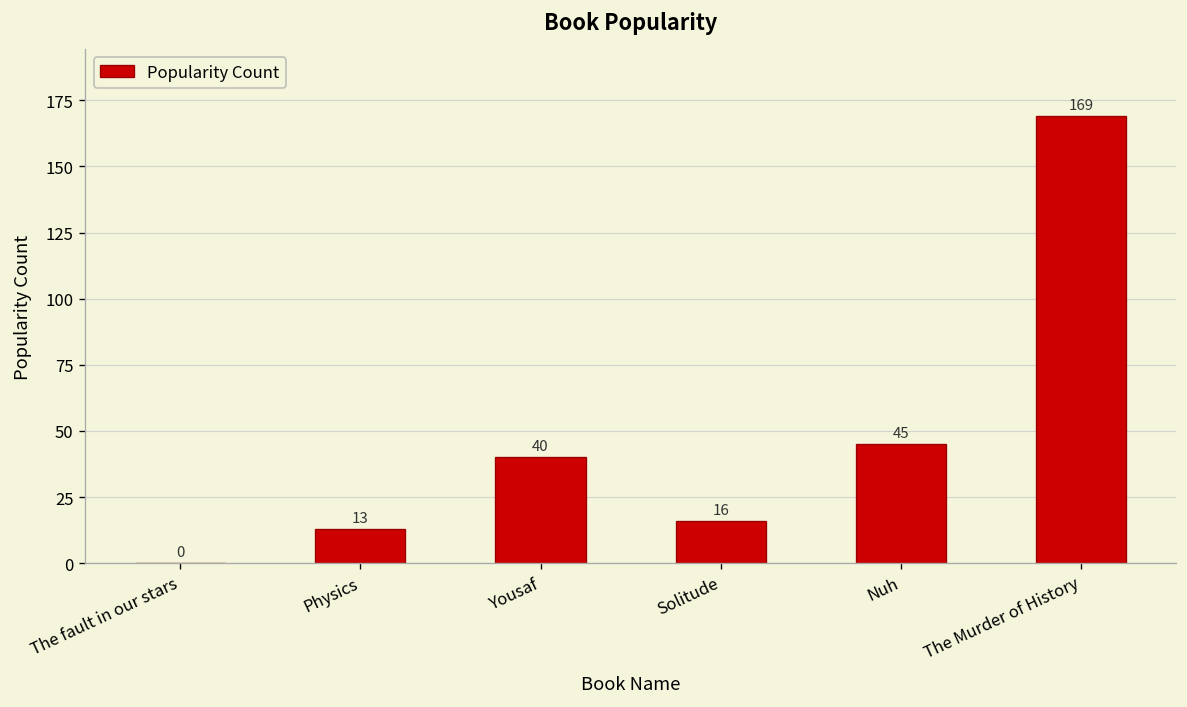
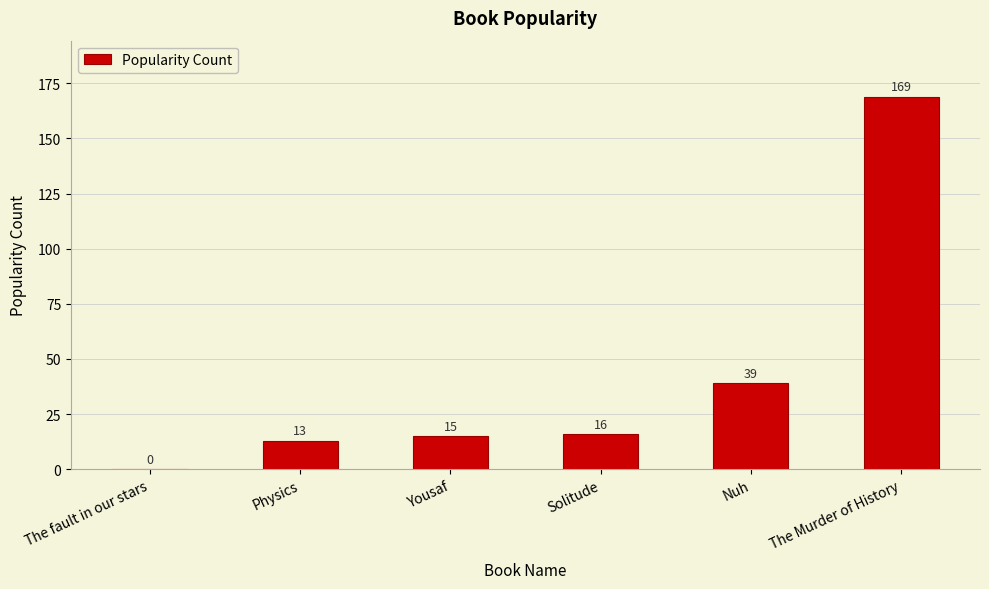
Yousaf: 40 -> 15
Nuh: 45 -> 39
